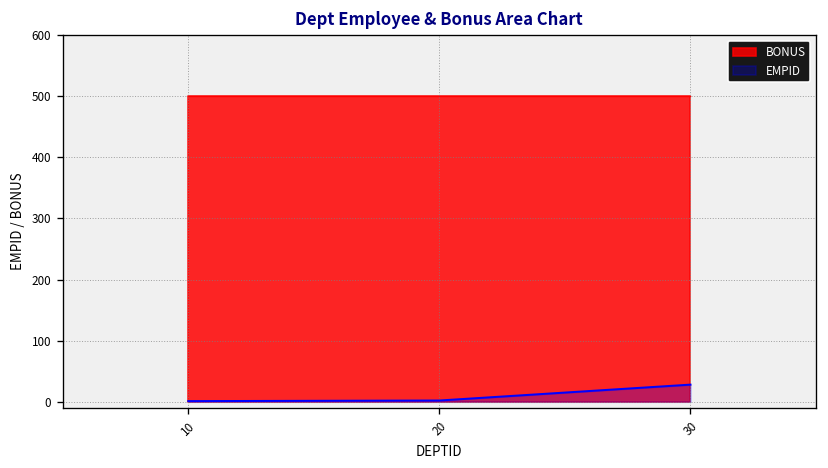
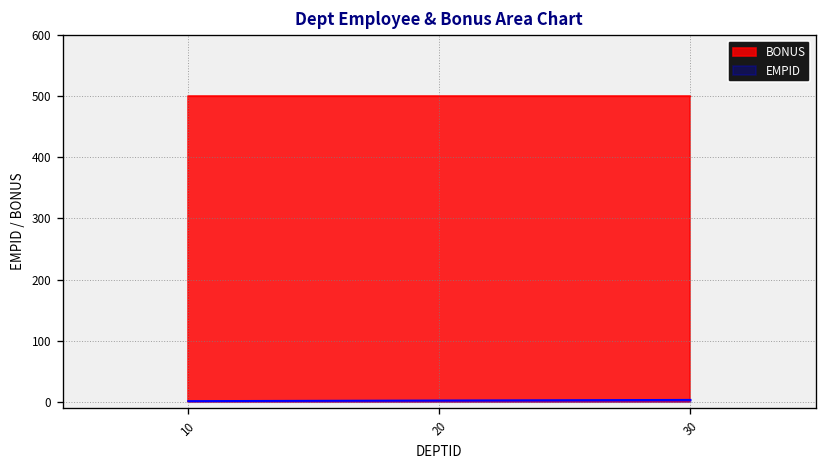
EMPID, 30: 30 -> 0
